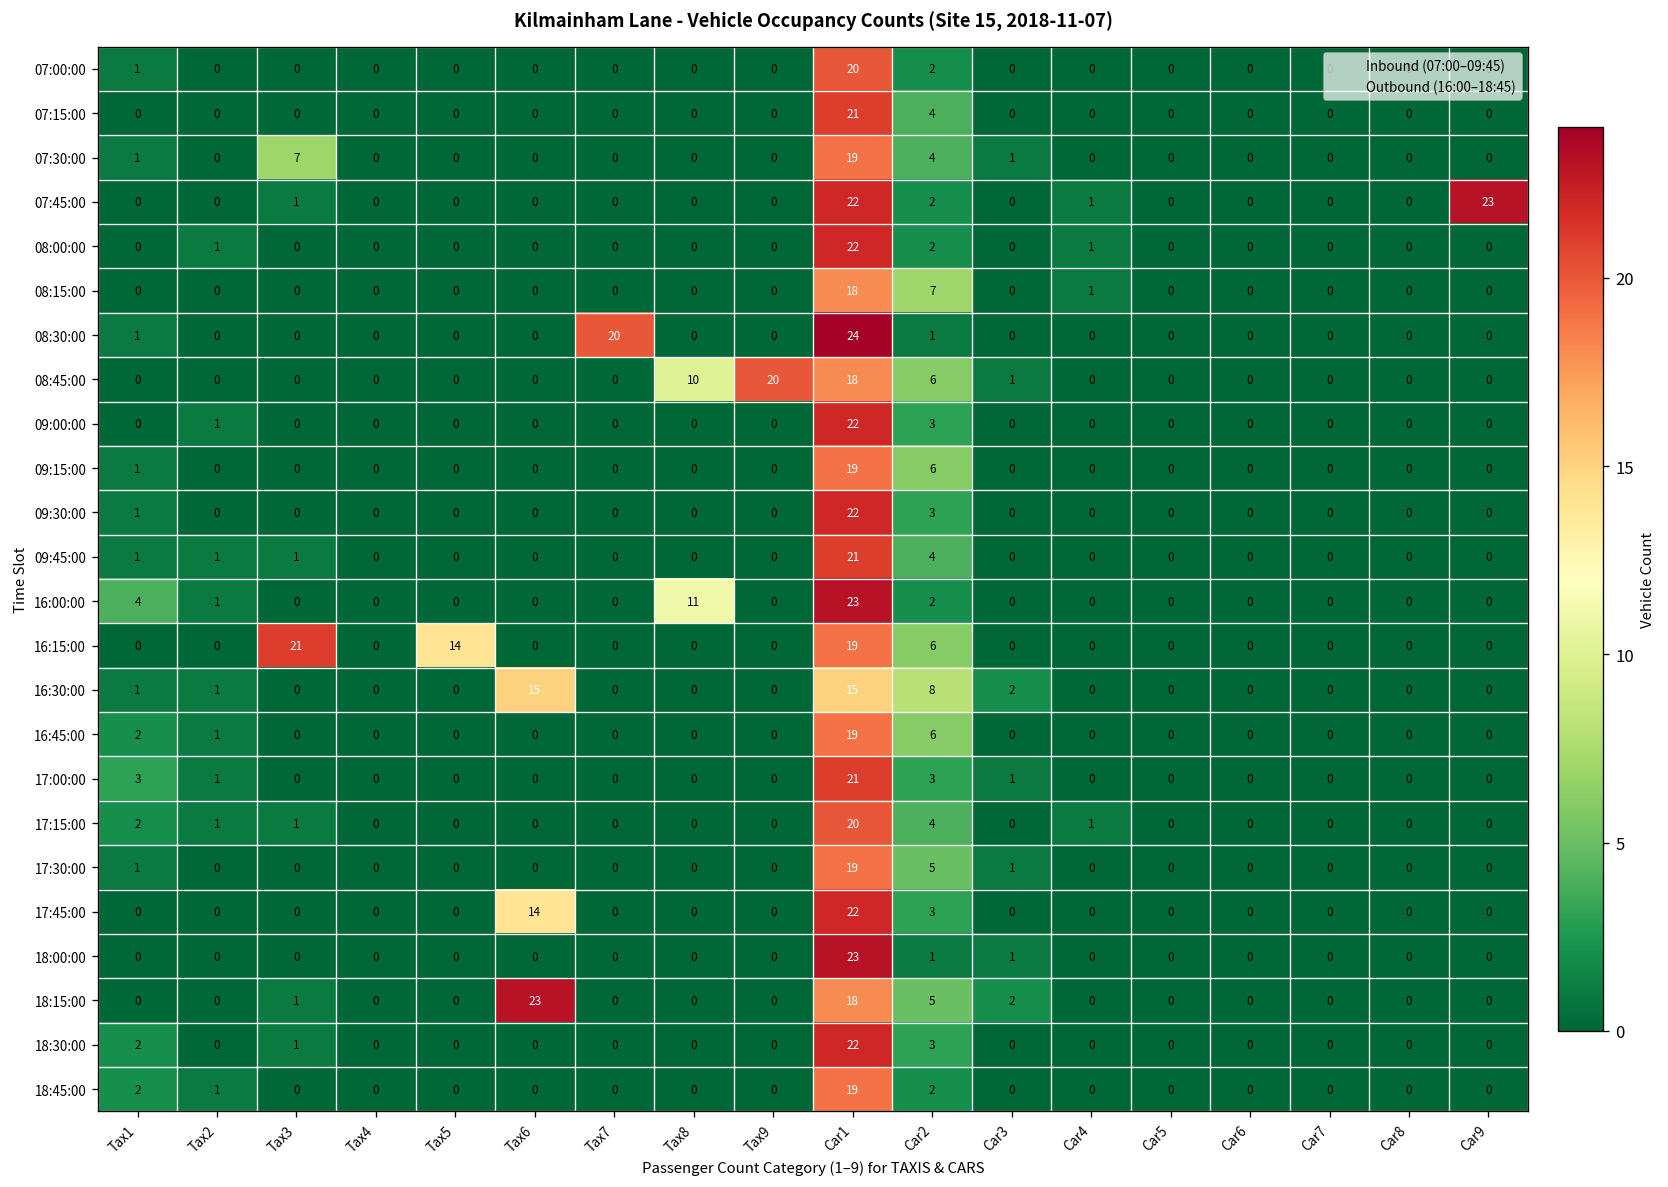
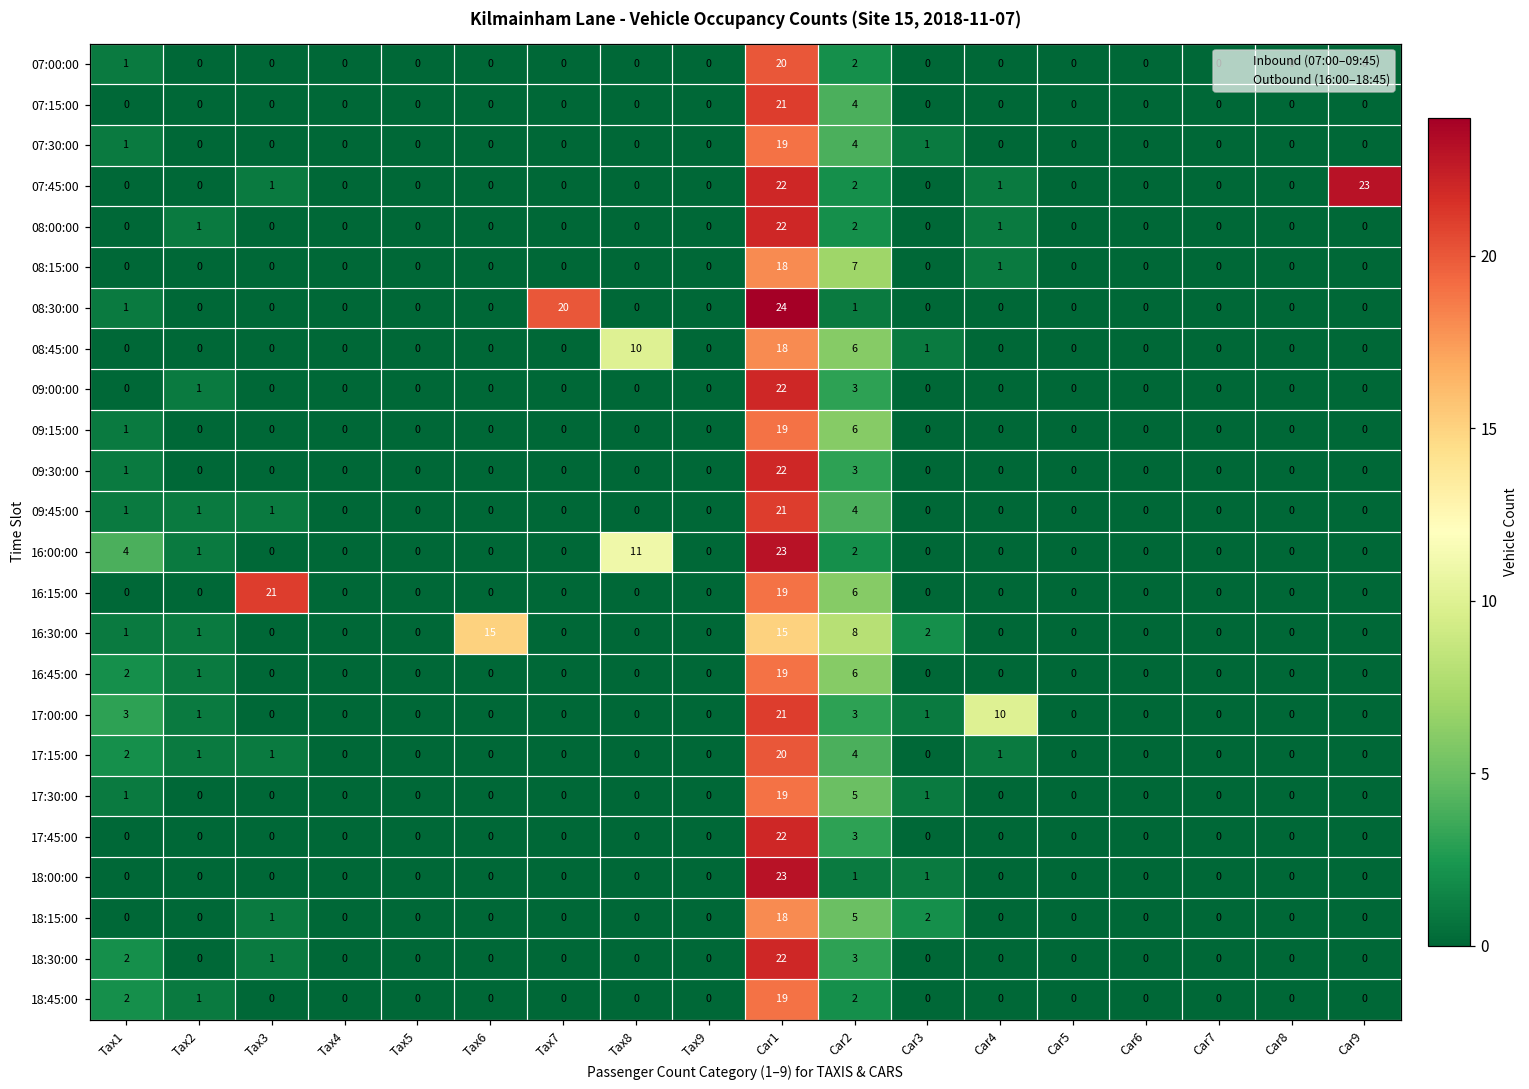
07:30:00, Tax3: 7 -> 0
08:45:00, Tax9: 20 -> 0
16:15:00, Tax5: 14 -> 0
17:00:00, Car4: 0 -> 10
17:45:00, Tax6: 14 -> 0
18:15:00, Tax6: 23 -> 0
